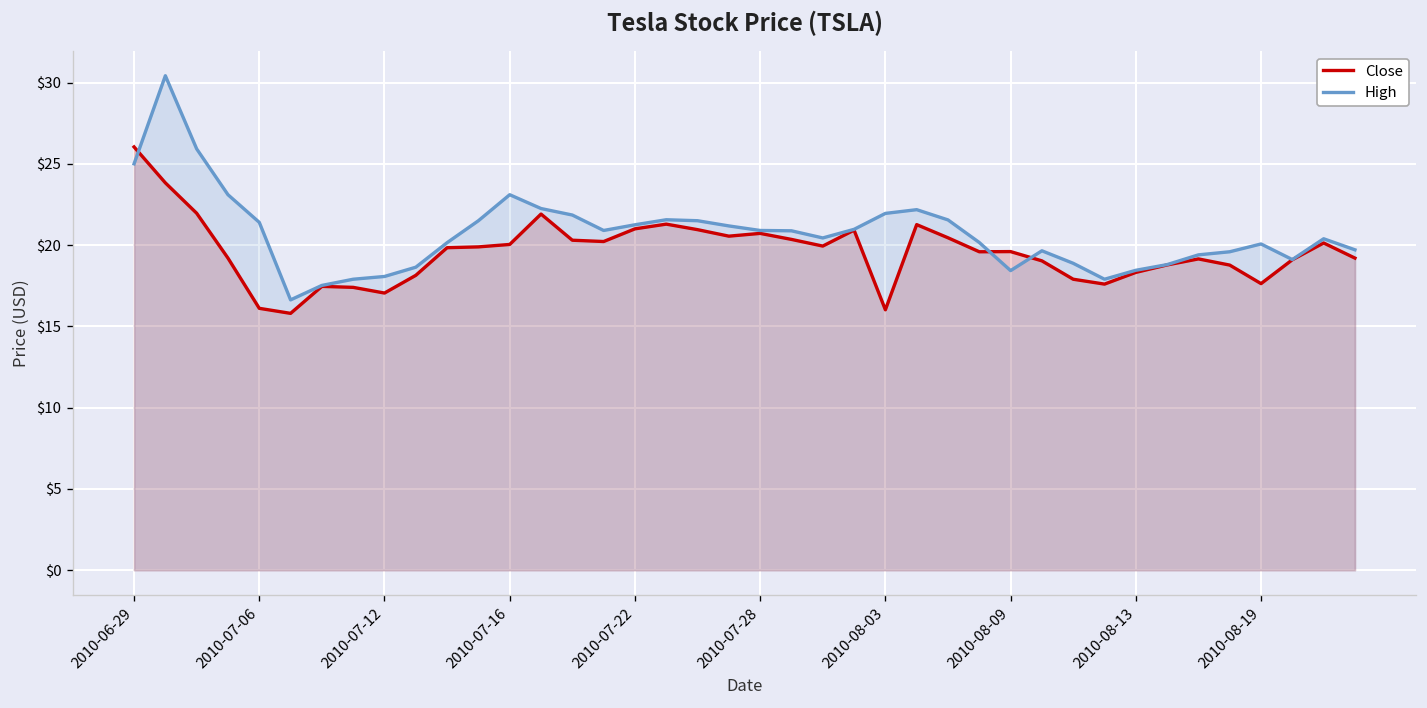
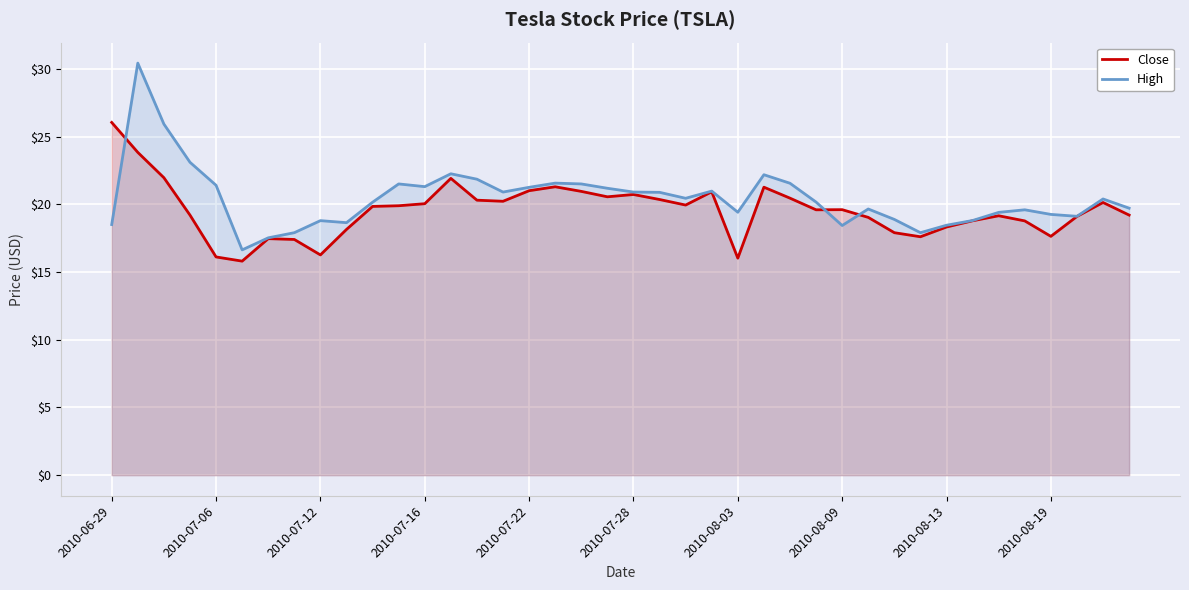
High, 2010-06-29: $25.0 -> $18.5
Close, 2010-07-12: $17.1 -> $16.3
High, 2010-07-12: $18.1 -> $18.8
High, 2010-07-16: $23.1 -> $21.3
High, 2010-08-03: $22.0 -> $19.4
High, 2010-08-19: $20.1 -> $19.3
